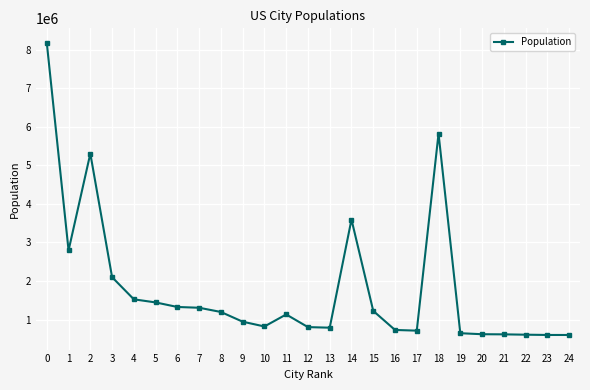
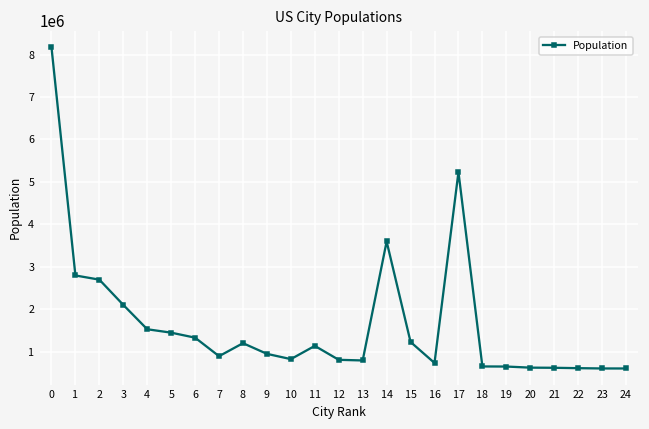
2: 5300000 -> 2700000
7: 1300000 -> 900000
17: 700000 -> 5200000
18: 5800000 -> 600000
